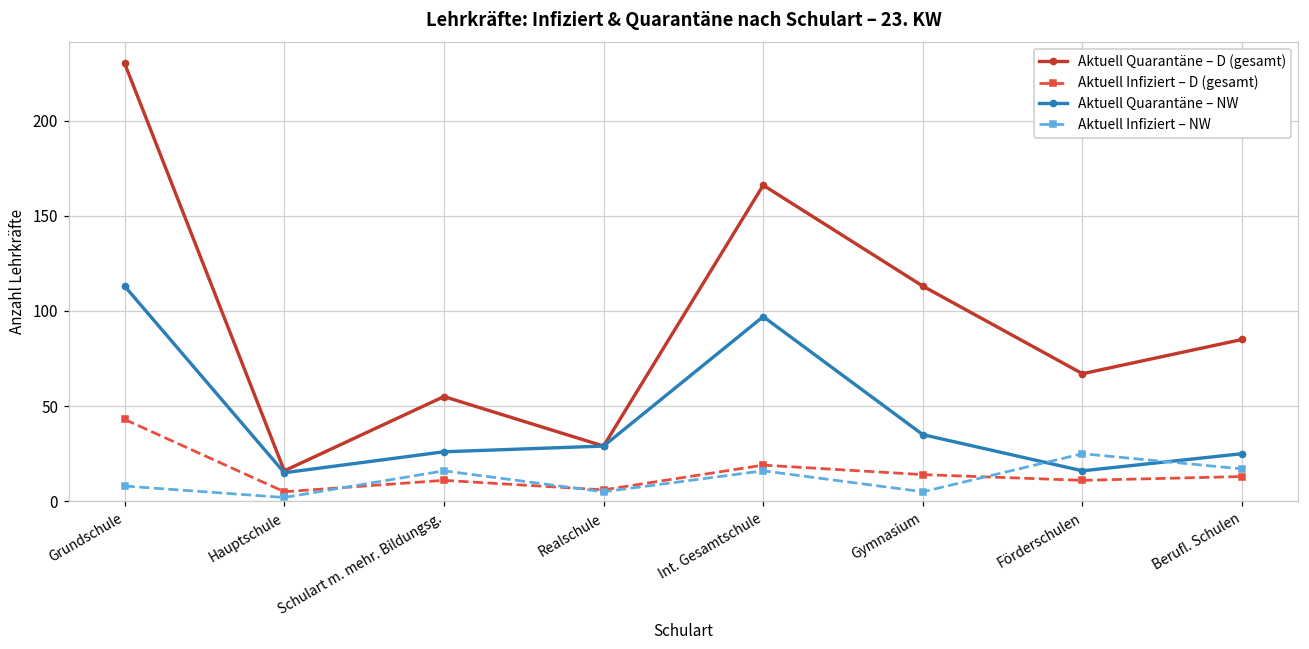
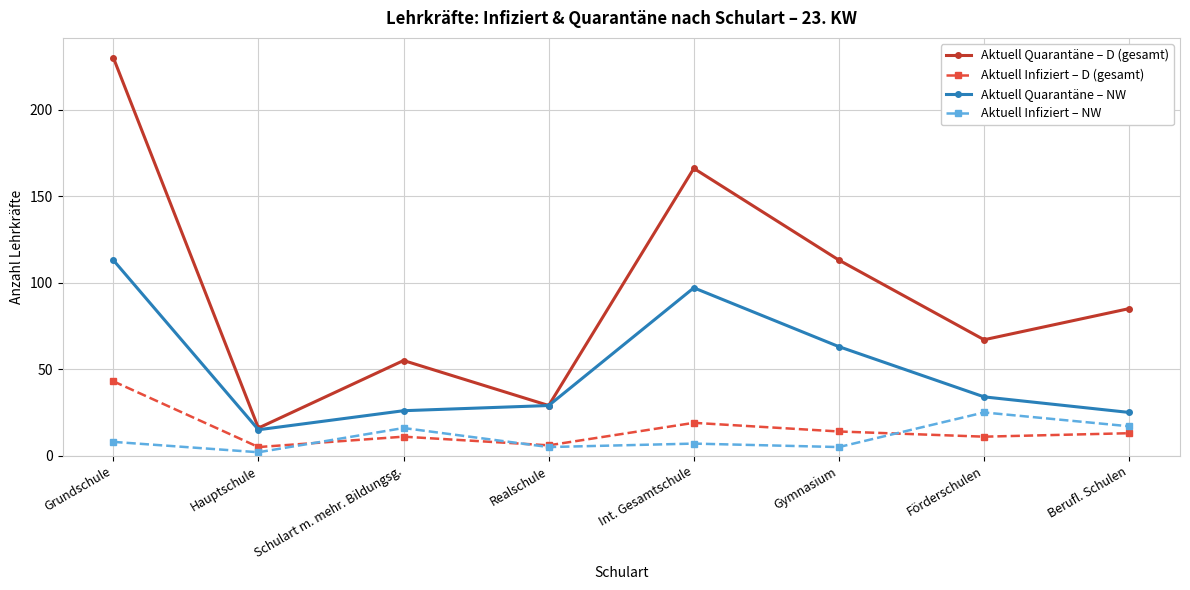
Aktuell Infiziert – NW, Int. Gesamtschule: 16 -> 7
Aktuell Quarantäne – NW, Gymnasium: 35 -> 63
Aktuell Quarantäne – NW, Förderschulen: 16 -> 34
